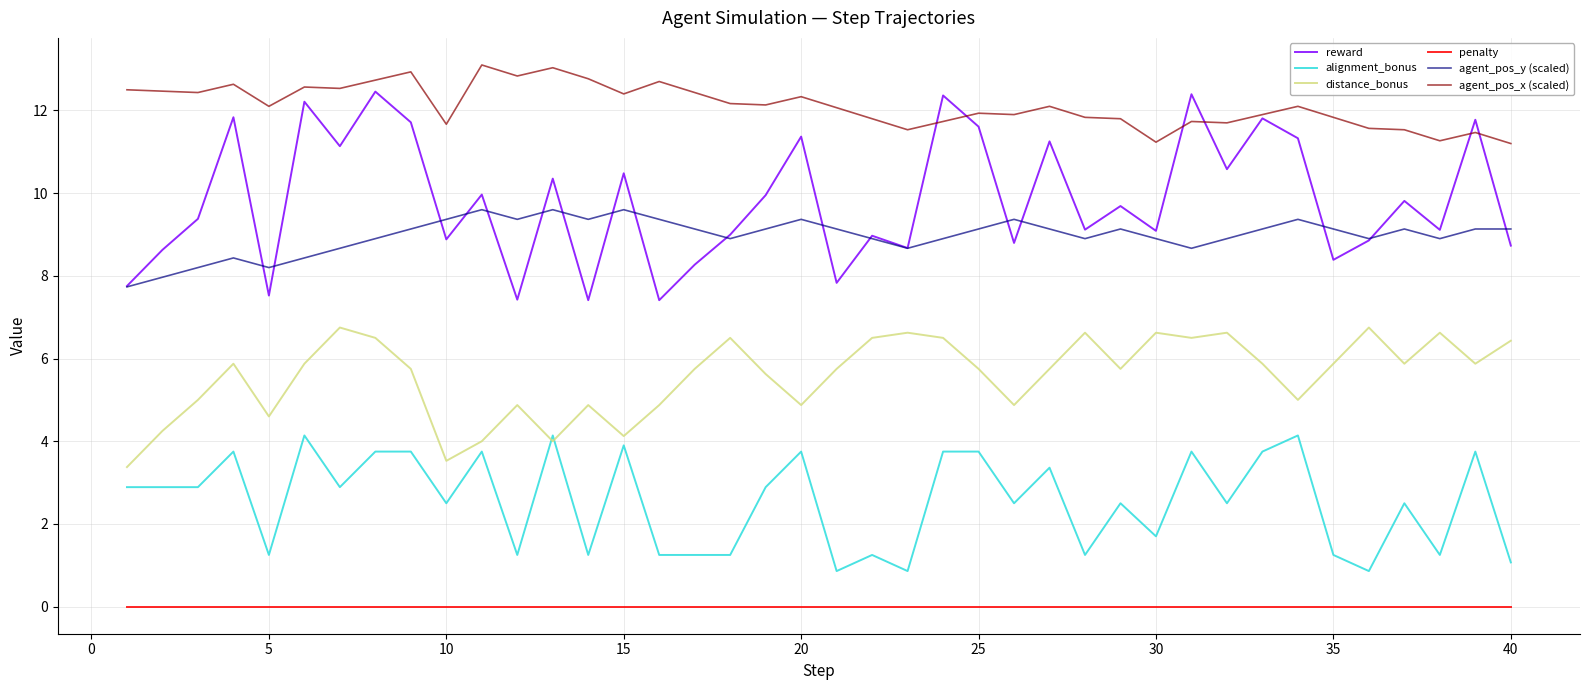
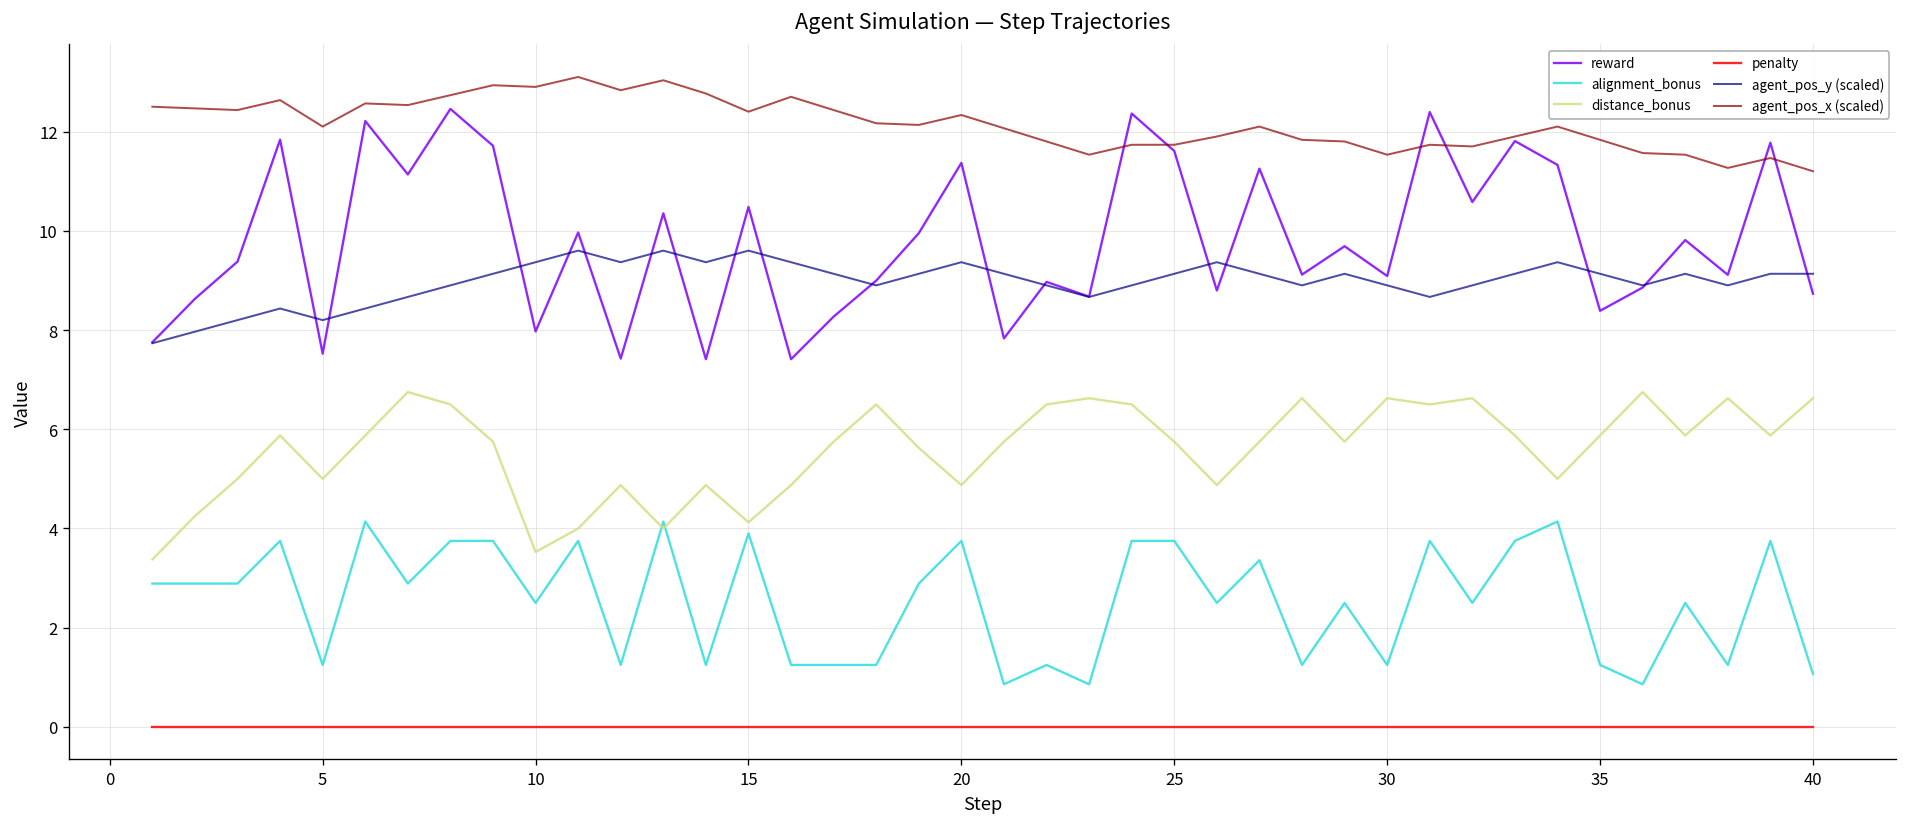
distance_bonus, 5: 4.6 -> 5.0
reward, 10: 8.9 -> 8.0
agent_pos_x (scaled), 10: 11.7 -> 12.9
agent_pos_x (scaled), 25: 11.9 -> 11.7
alignment_bonus, 30: 1.7 -> 1.3
agent_pos_x (scaled), 30: 11.2 -> 11.5
distance_bonus, 40: 6.4 -> 6.6
